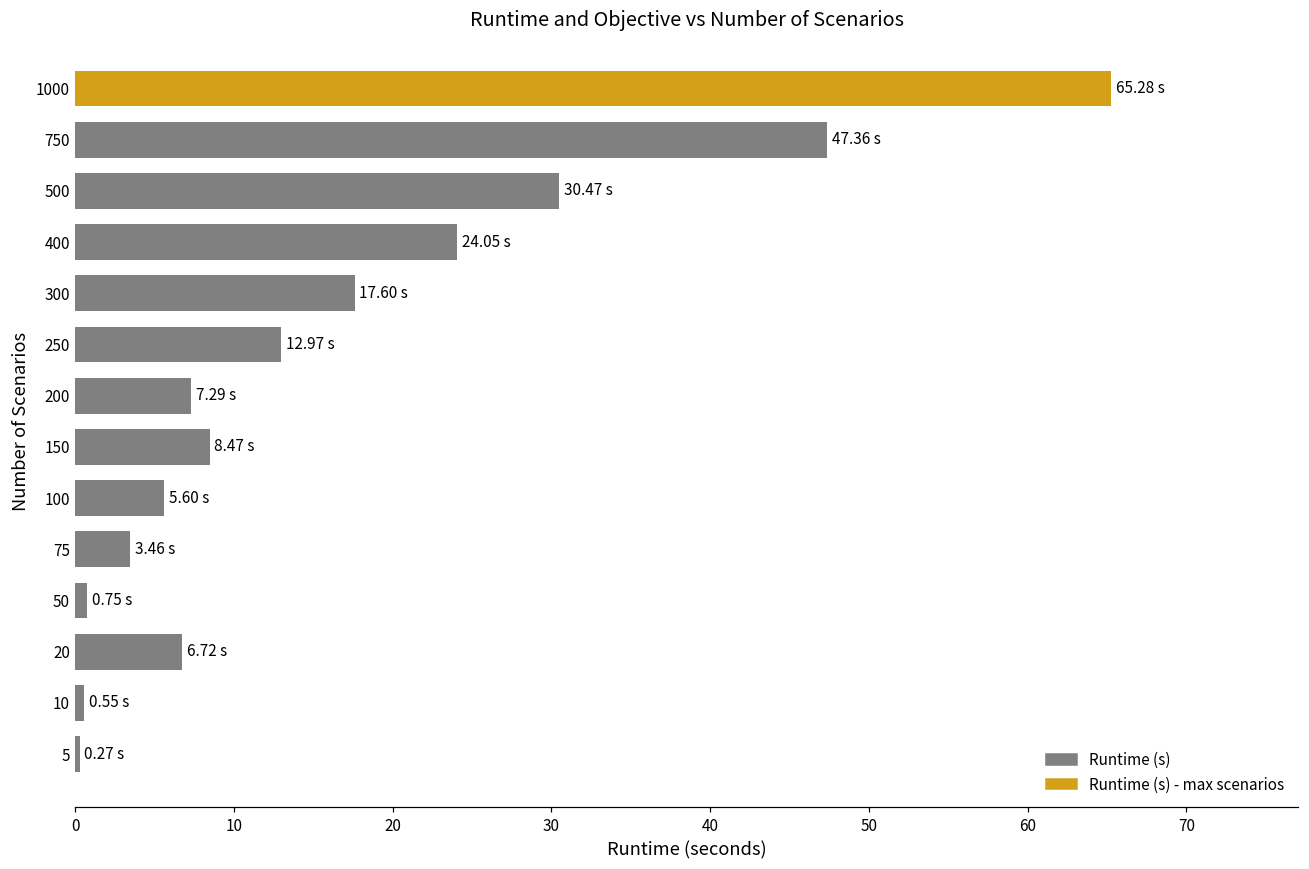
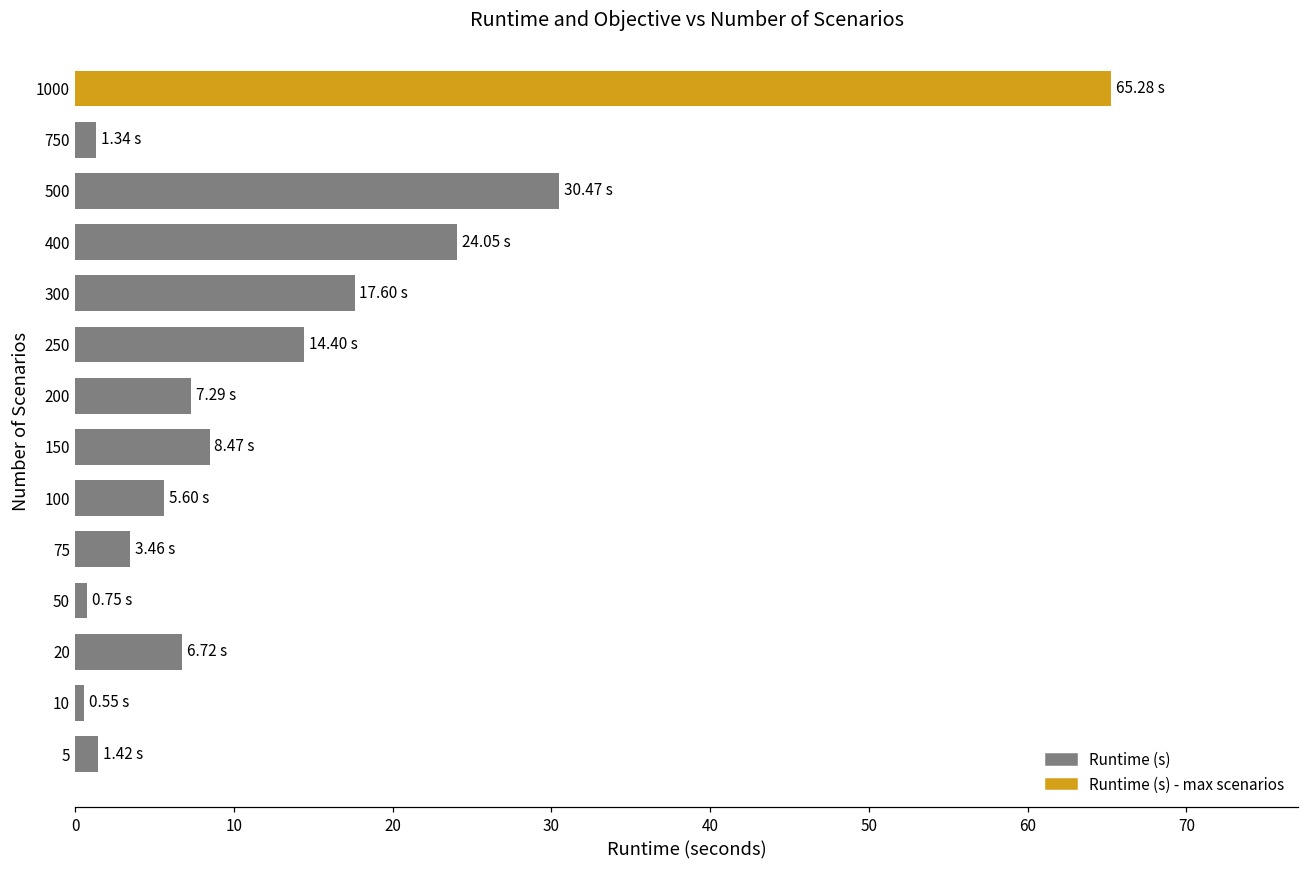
750: 47.36 -> 1.34
250: 12.97 -> 14.40
5: 0.27 -> 1.42
